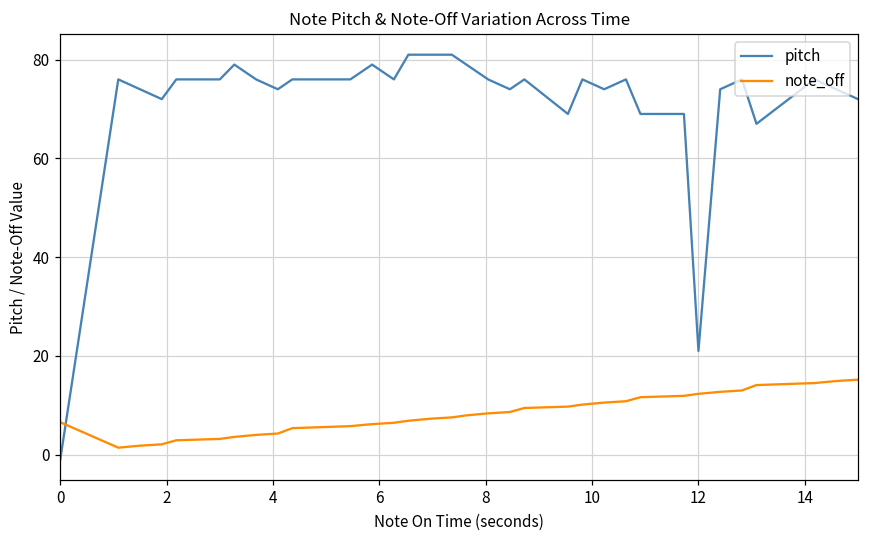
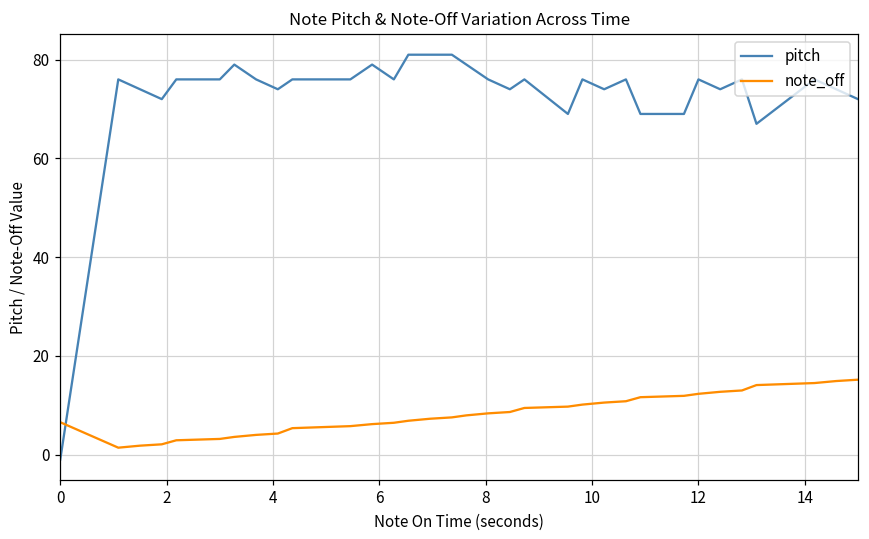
pitch, 12: 21 -> 76
